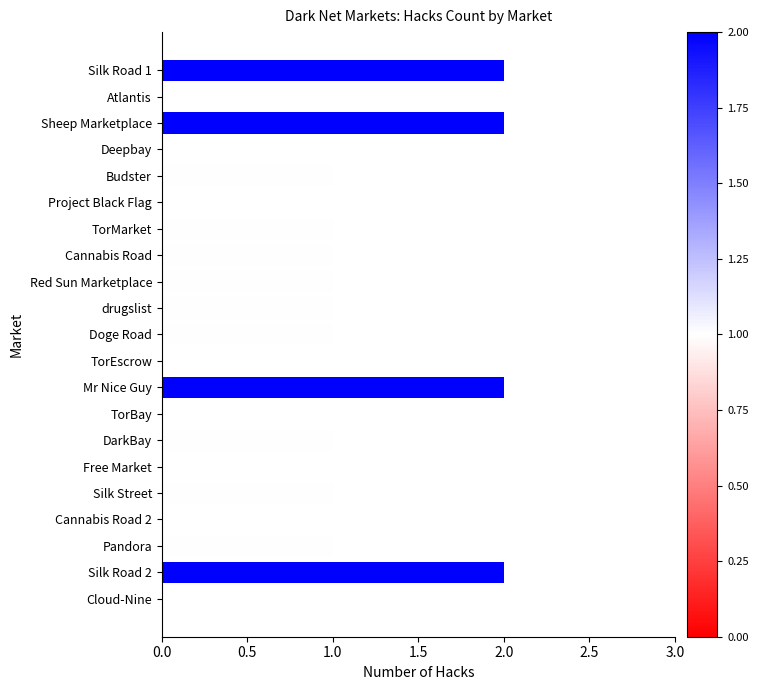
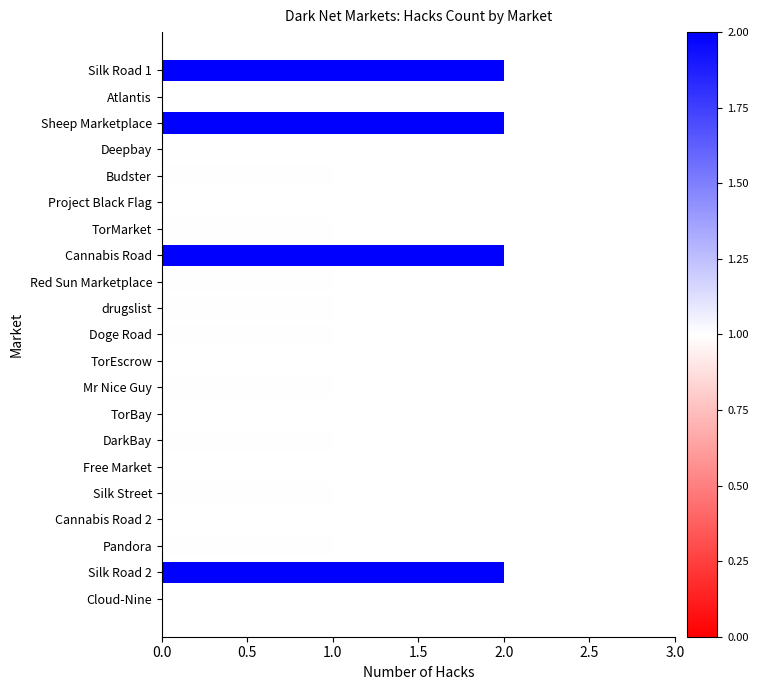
Cannabis Road: 1 -> 2
Mr Nice Guy: 2 -> 1
